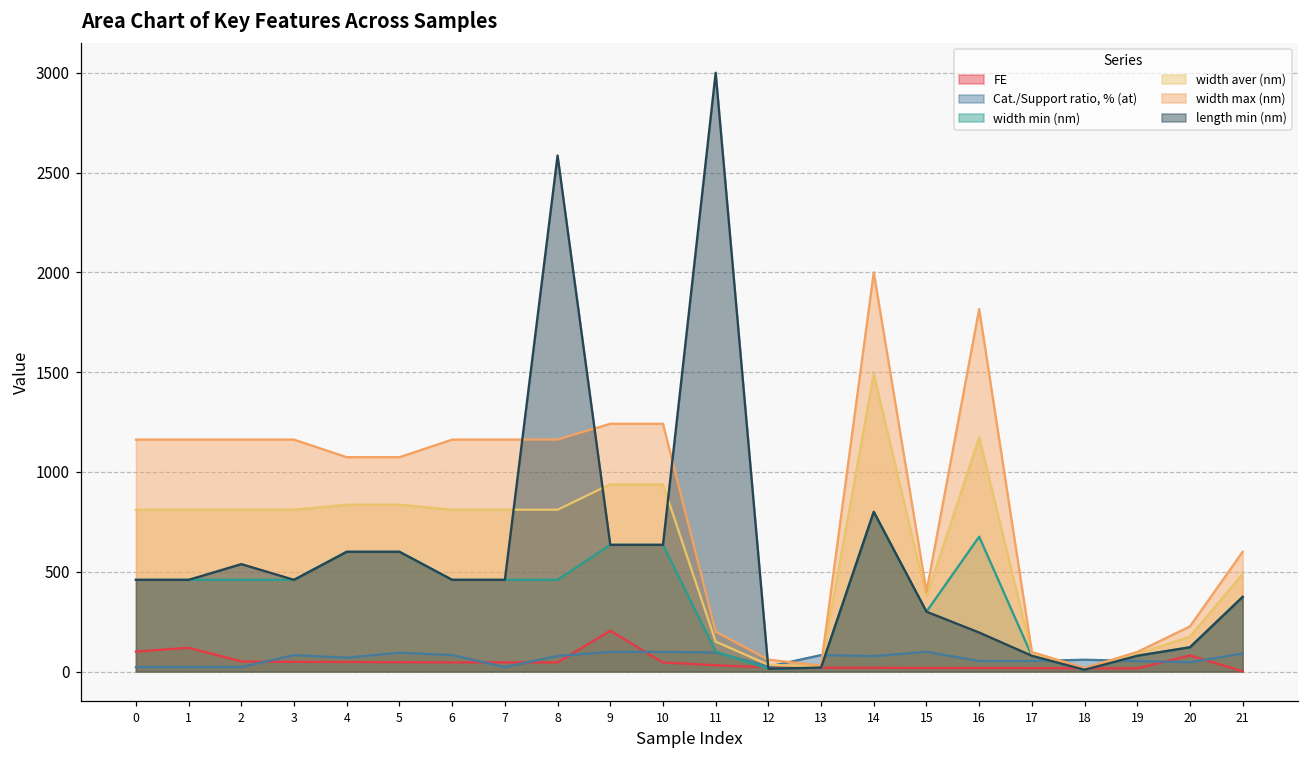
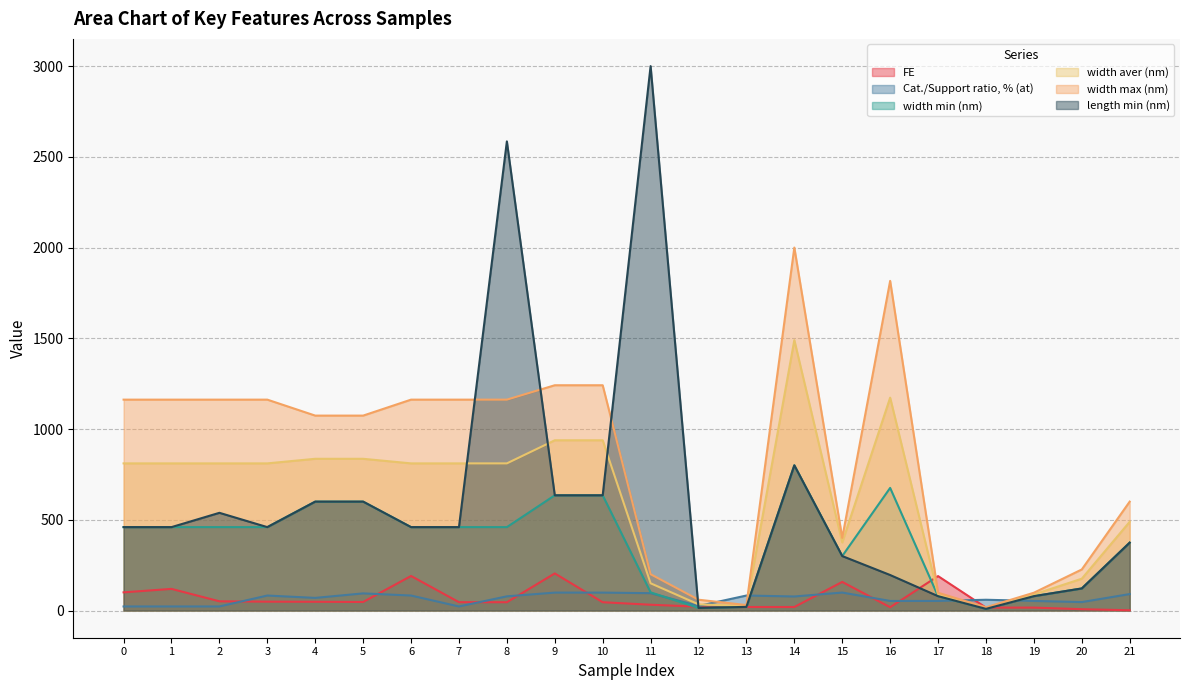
FE, 6: 50 -> 190
FE, 15: 20 -> 160
FE, 17: 20 -> 190
FE, 20: 80 -> 10
